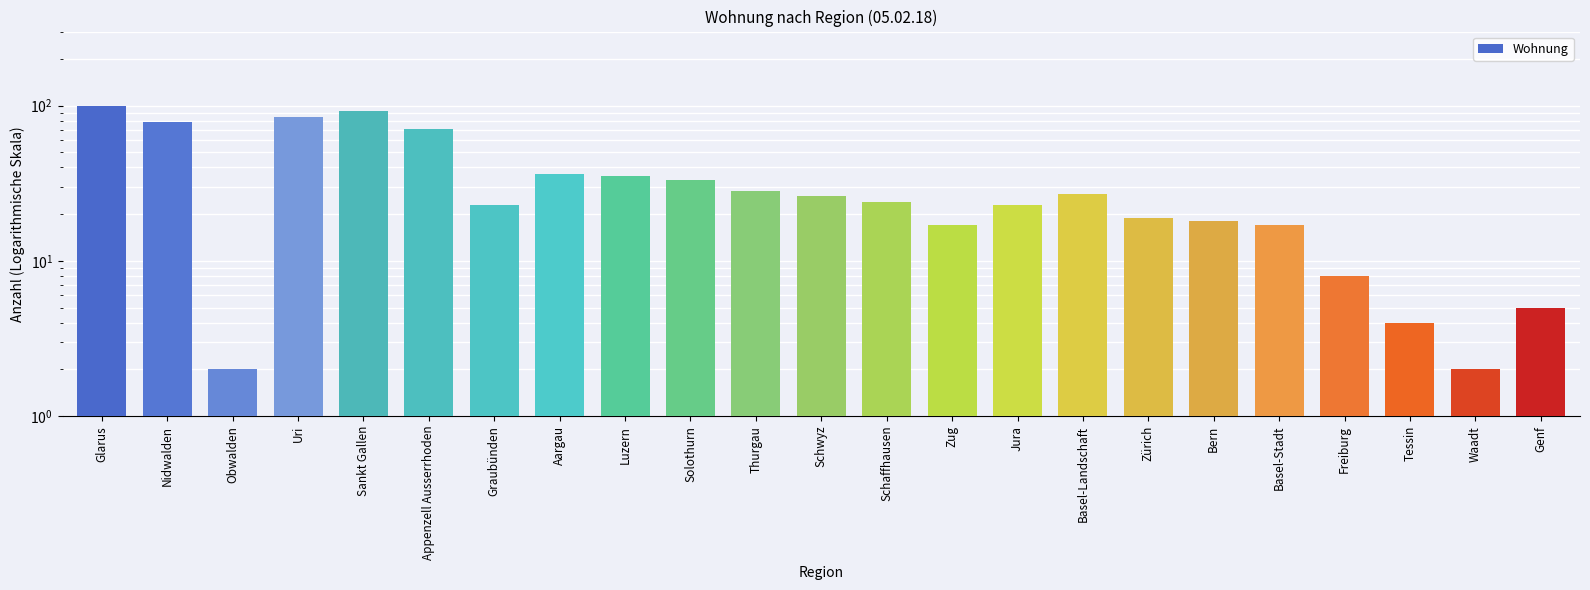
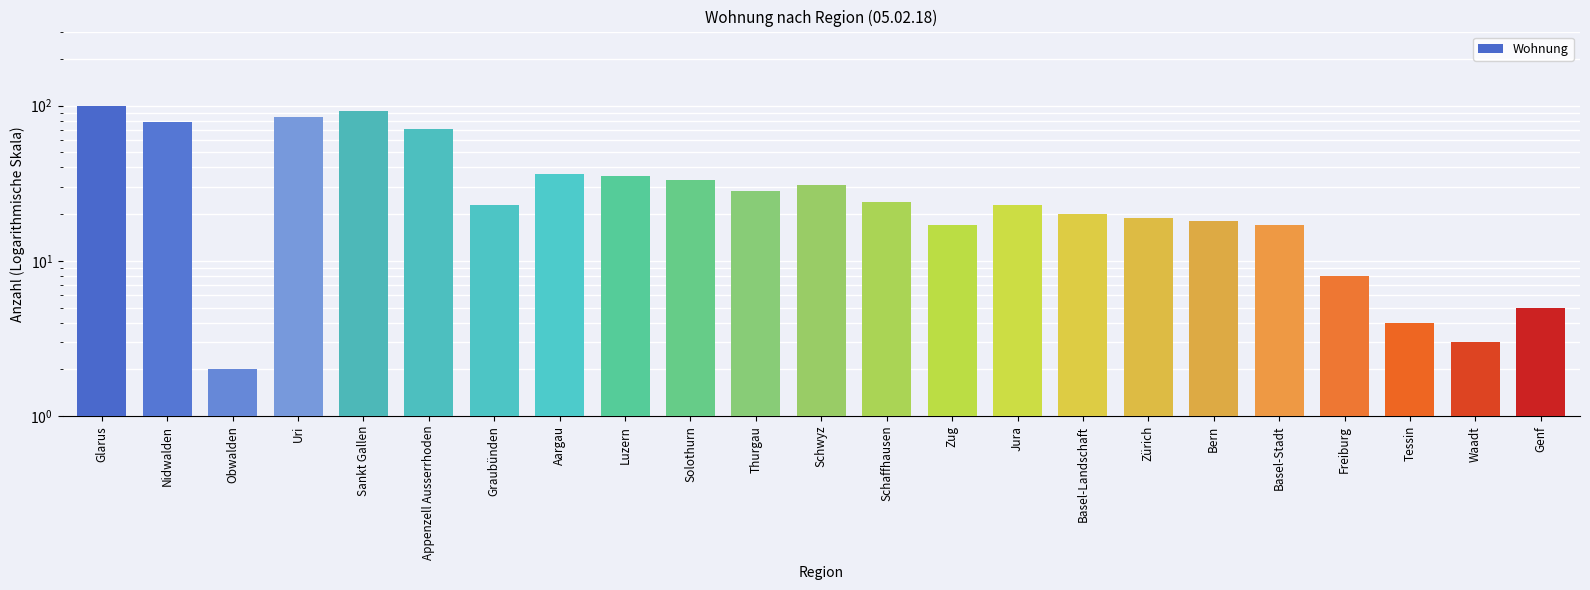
Schwyz: 26 -> 31
Basel-Landschaft: 27 -> 20
Waadt: 2 -> 3
